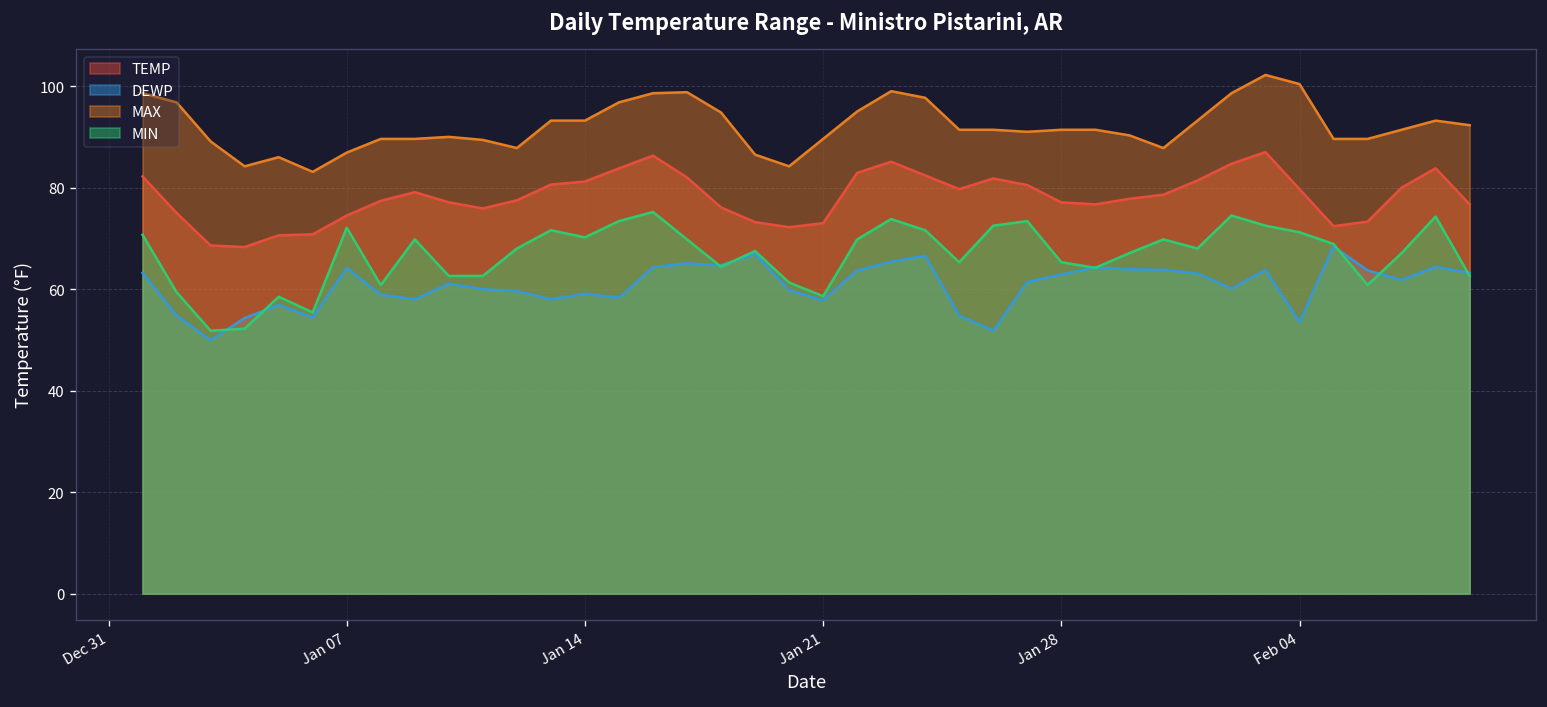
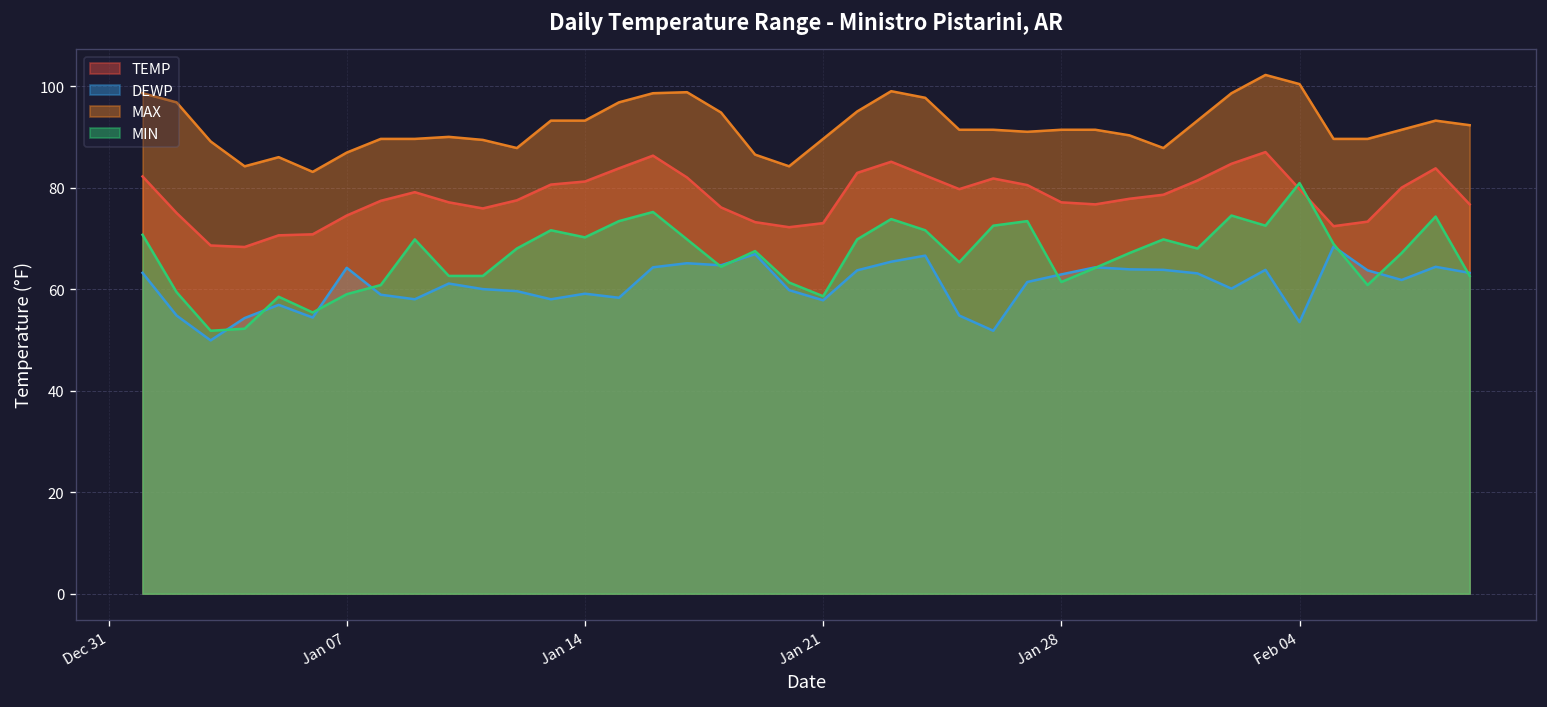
MIN, Jan 07: 72 -> 59
MIN, Jan 28: 65 -> 61
MIN, Feb 04: 71 -> 81
